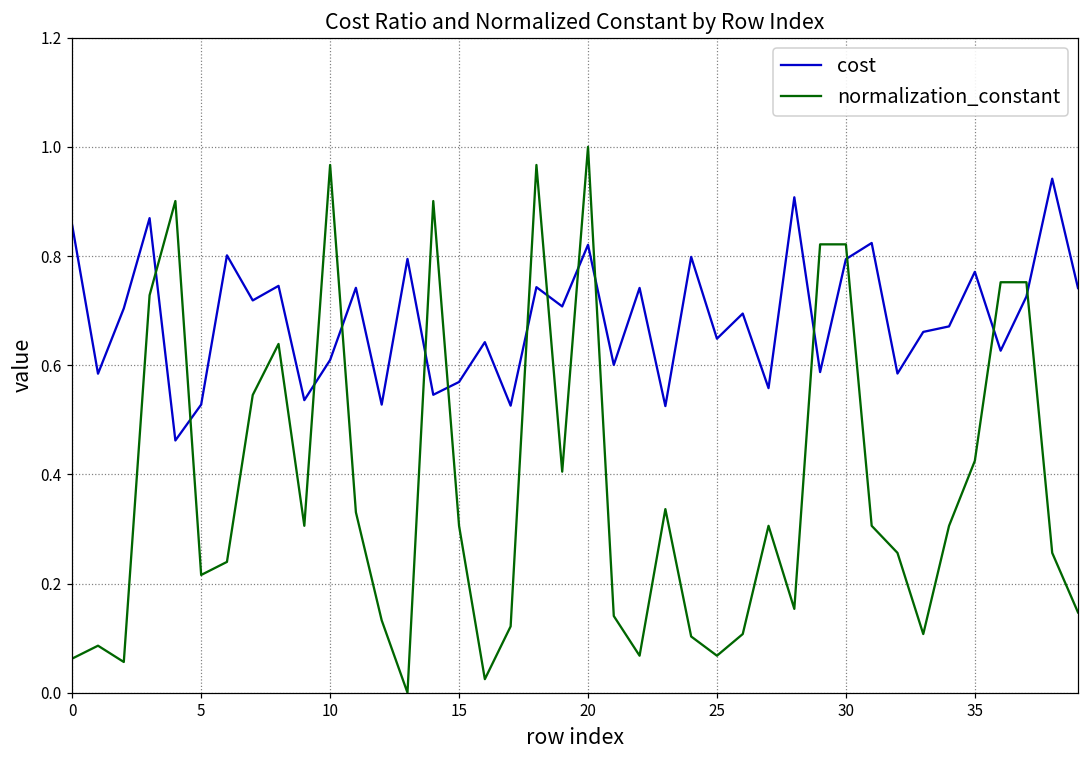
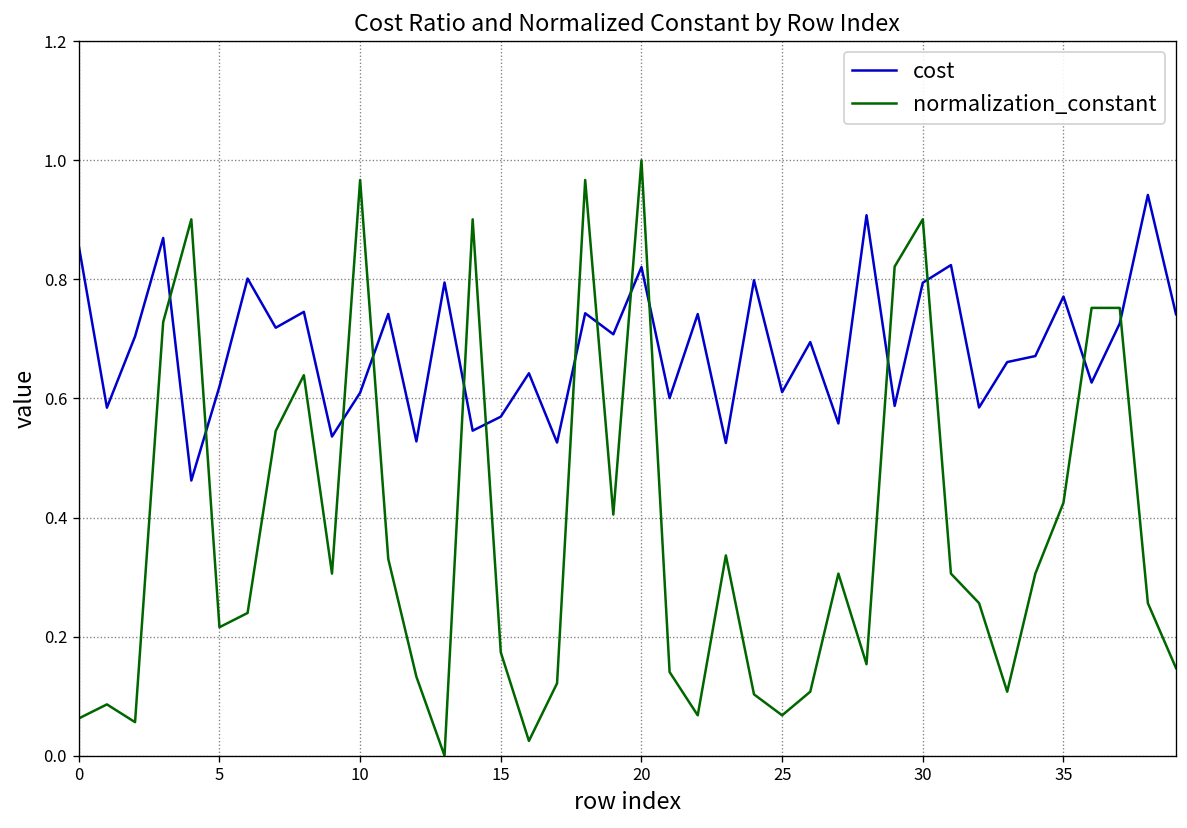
cost, 5: 0.53 -> 0.62
normalization_constant, 15: 0.31 -> 0.17
cost, 25: 0.65 -> 0.61
normalization_constant, 30: 0.82 -> 0.90
